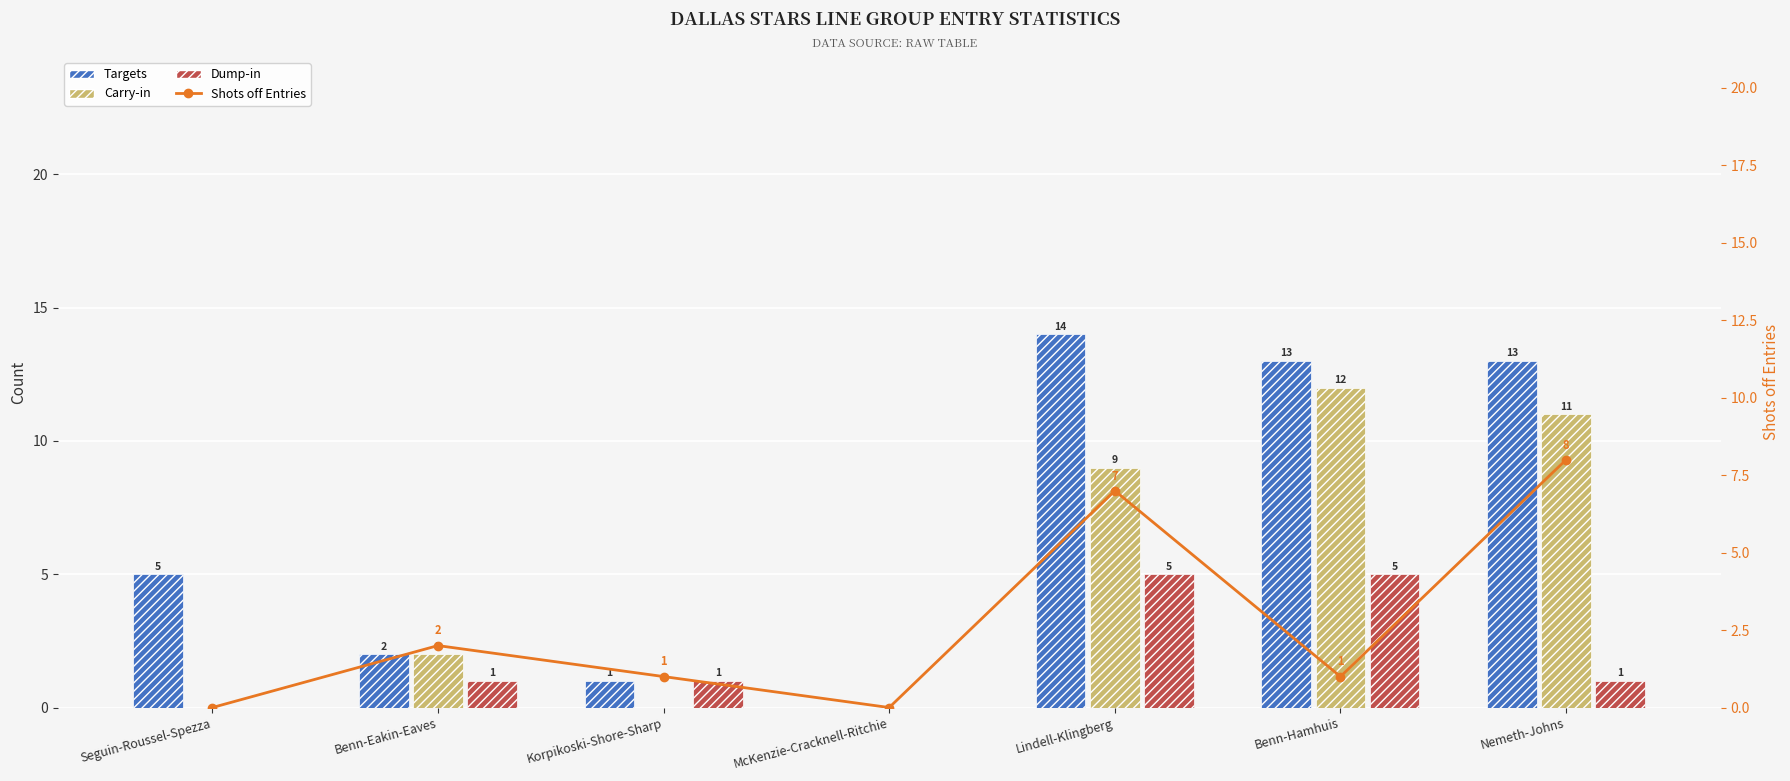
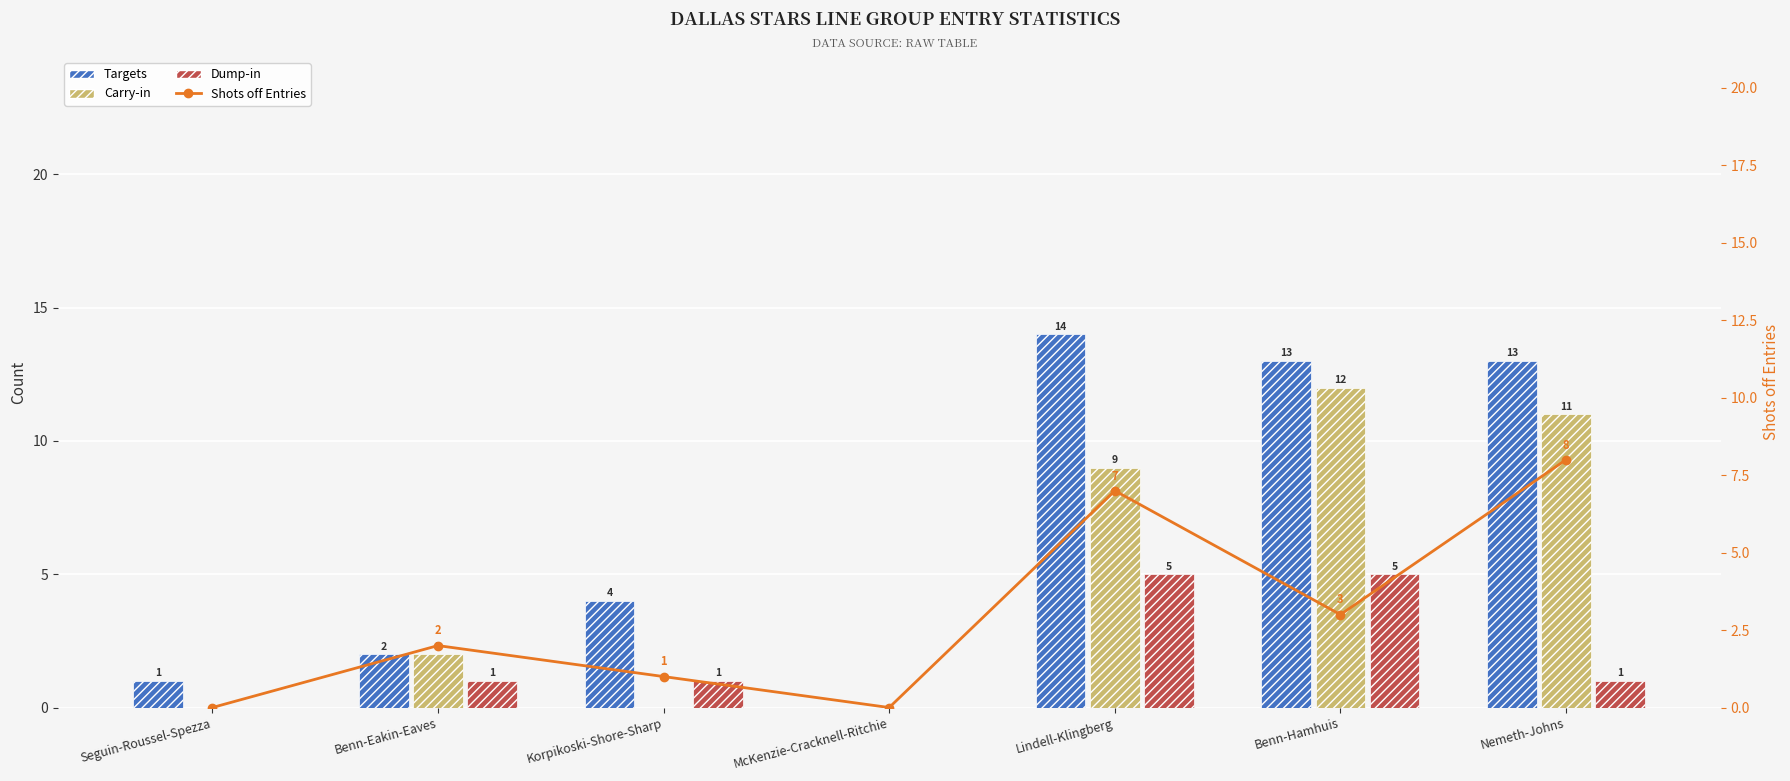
Targets, Seguin-Roussel-Spezza: 5 -> 1
Targets, Korpikoski-Shore-Sharp: 1 -> 4
Shots off Entries, Benn-Hamhuis: 1 -> 3
